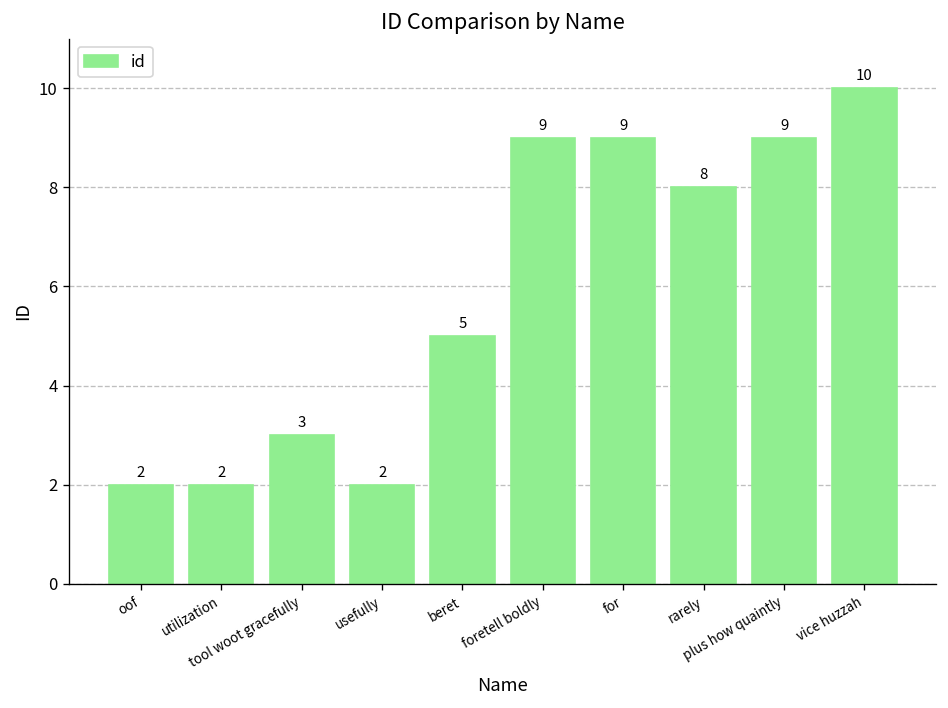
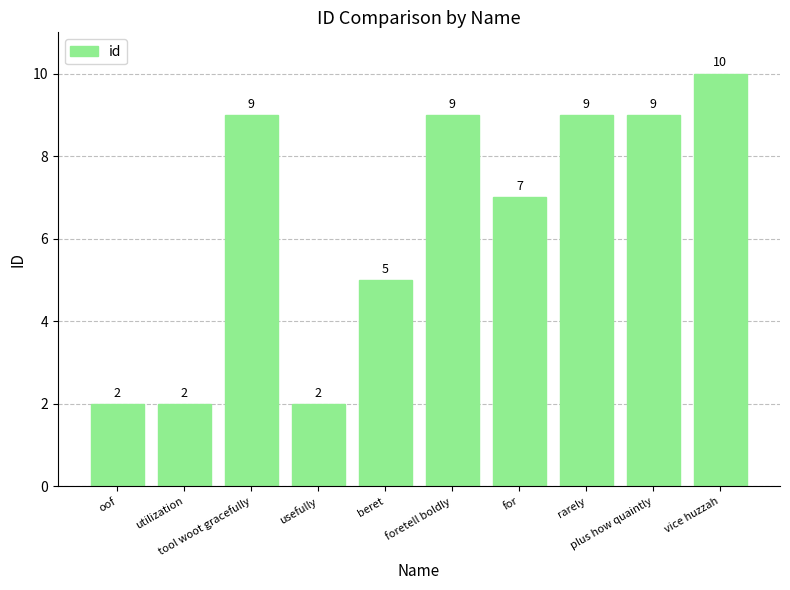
tool woot gracefully: 3 -> 9
for: 9 -> 7
rarely: 8 -> 9
